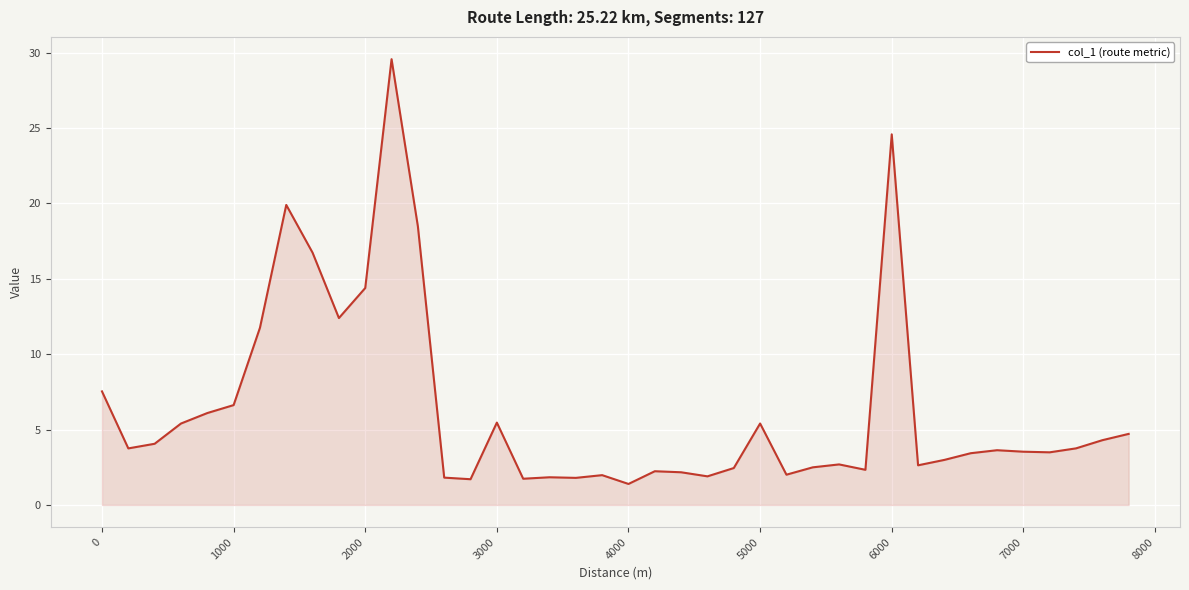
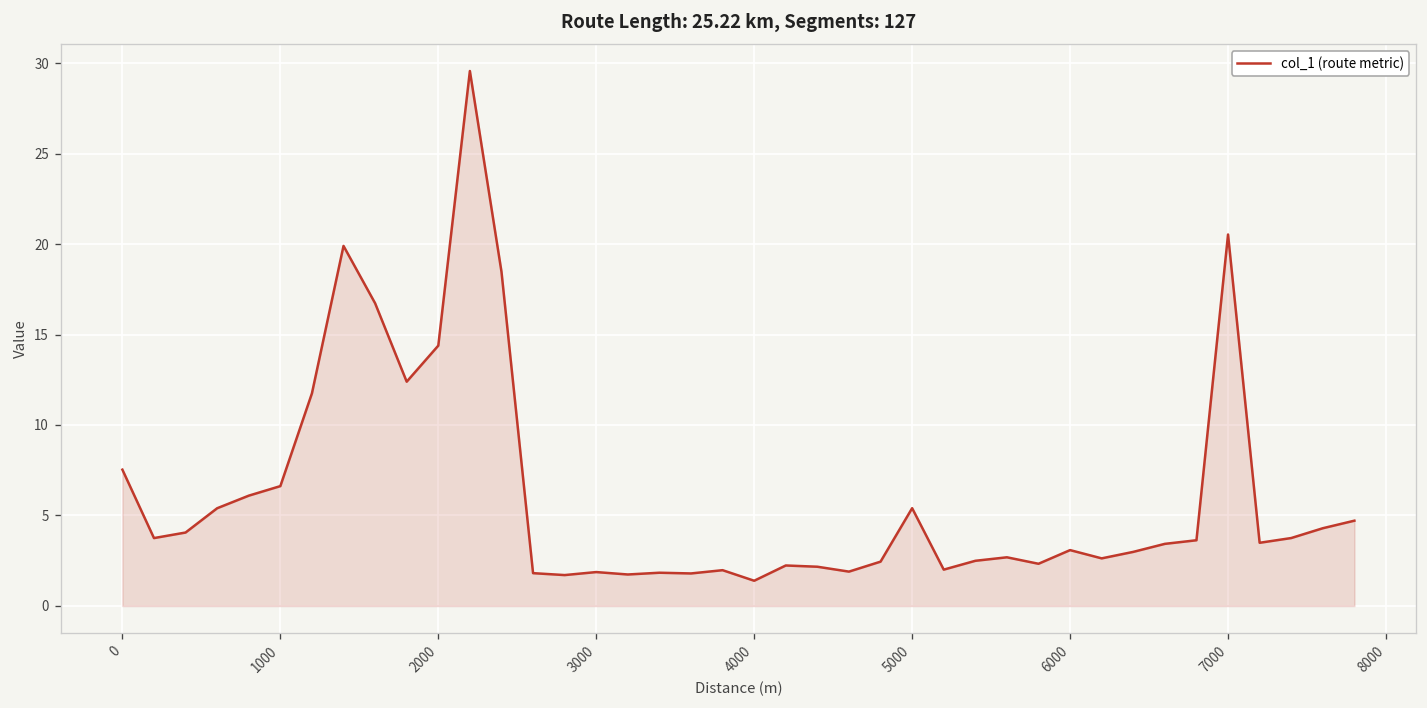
3000: 5.5 -> 1.9
6000: 24.6 -> 3.1
7000: 3.5 -> 20.5
